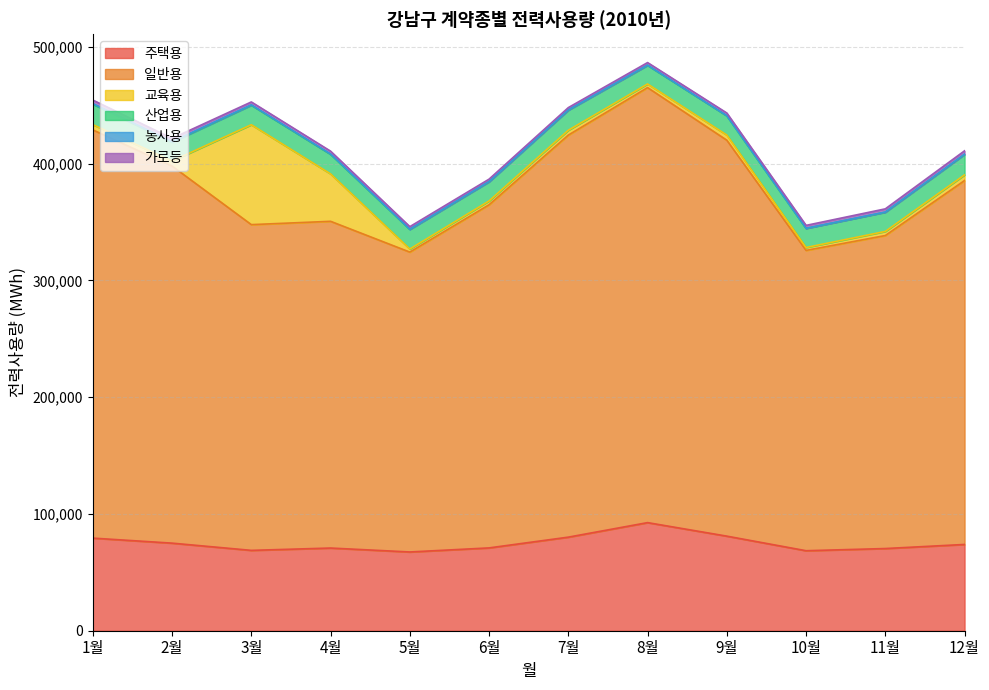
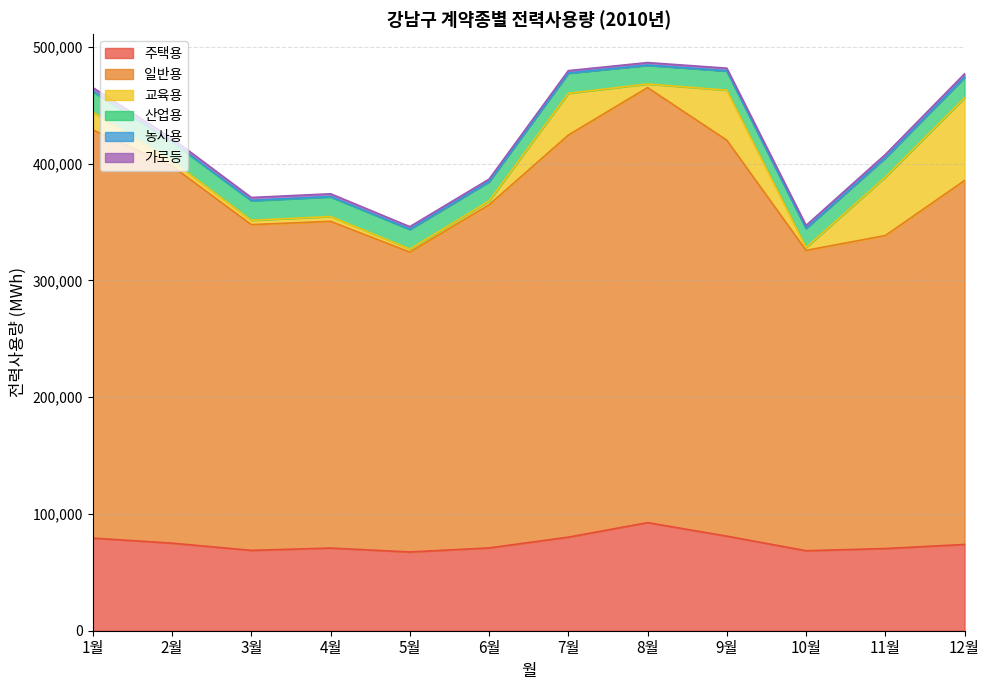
교육용, 1월: 5,000 -> 15,000
교육용, 3월: 86,000 -> 4,000
교육용, 4월: 41,000 -> 4,000
교육용, 7월: 4,000 -> 36,000
교육용, 9월: 4,000 -> 43,000
교육용, 11월: 4,000 -> 50,000
교육용, 12월: 5,000 -> 71,000
